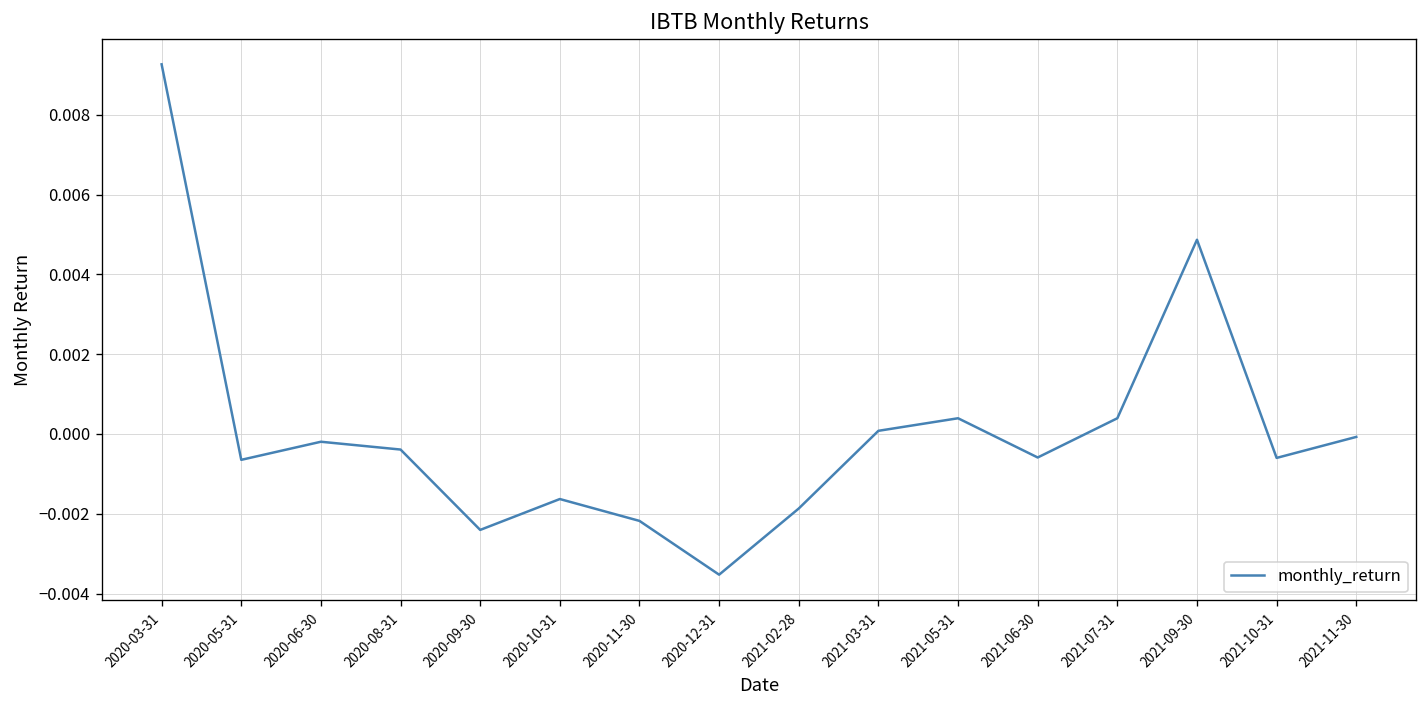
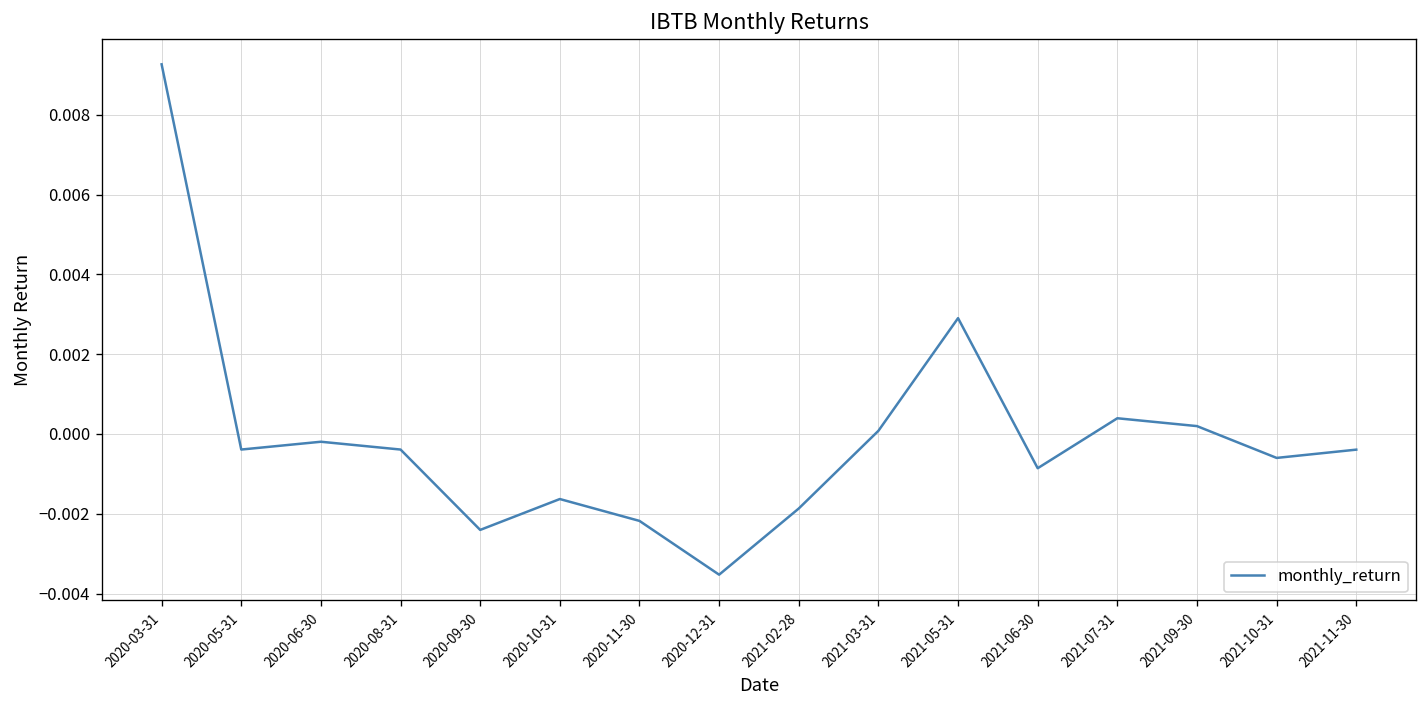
2020-05-31: -0.0006 -> -0.0004
2021-05-31: 0.0004 -> 0.0029
2021-06-30: -0.0006 -> -0.0009
2021-09-30: 0.0049 -> 0.0002
2021-11-30: -0.0001 -> -0.0004
